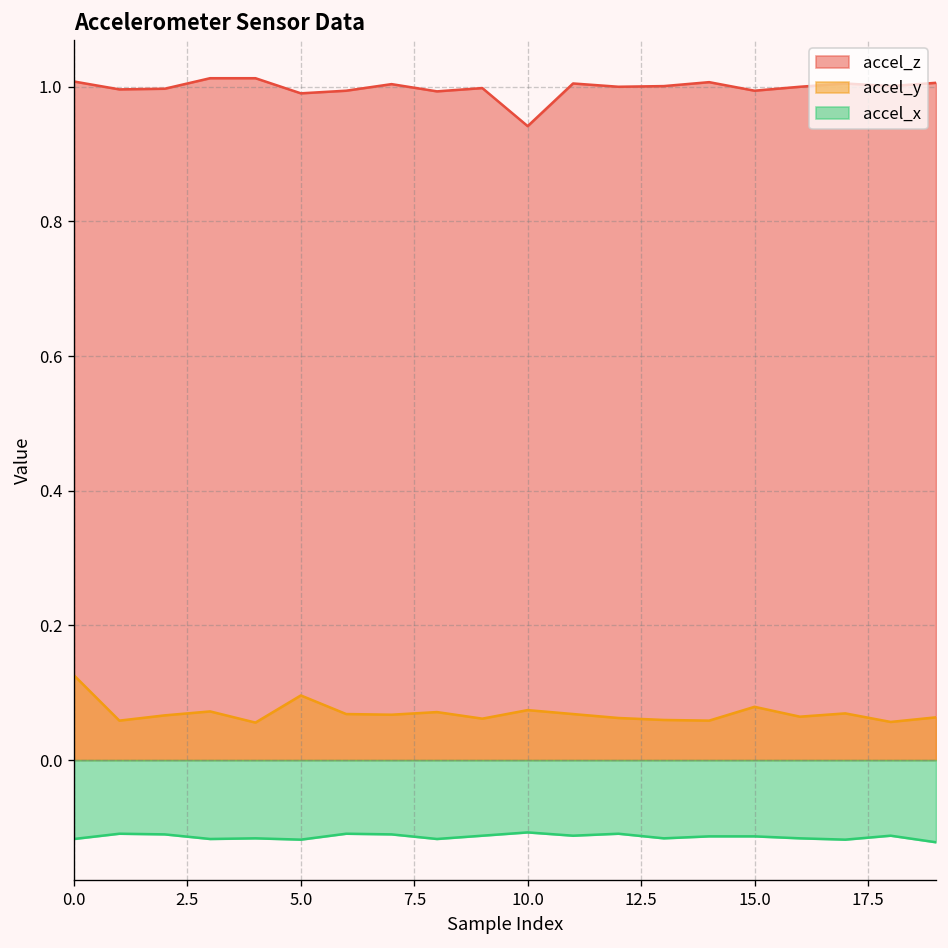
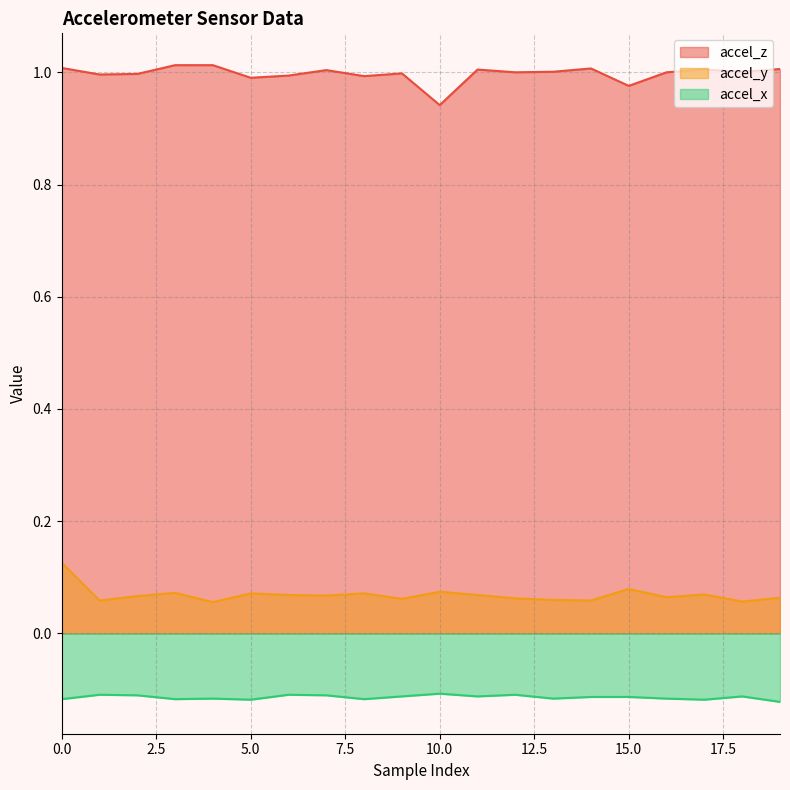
accel_y, 5.0: 0.10 -> 0.07
accel_z, 15.0: 0.99 -> 0.98
